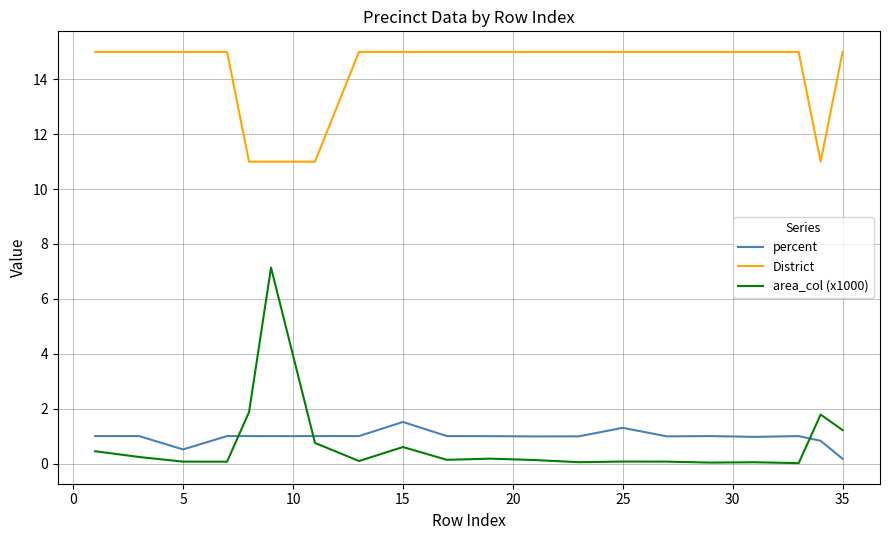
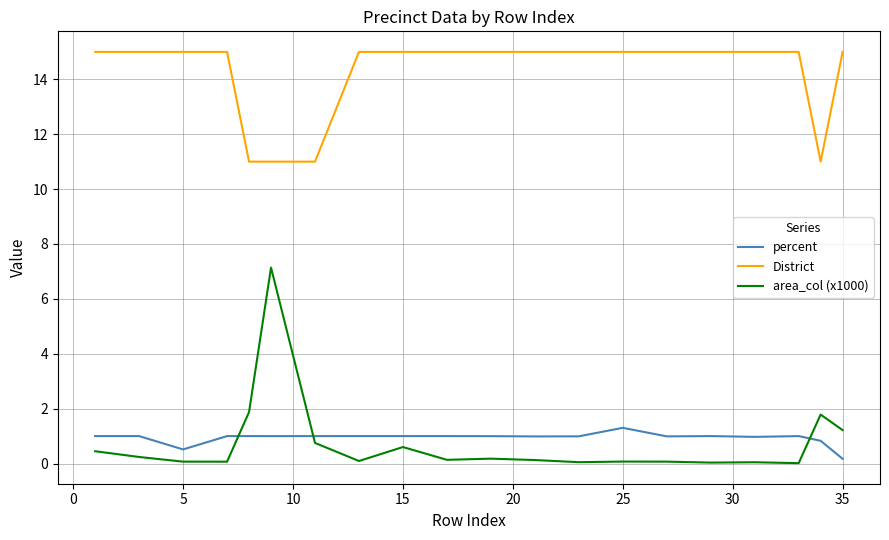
percent, 15: 1.5 -> 1.0
